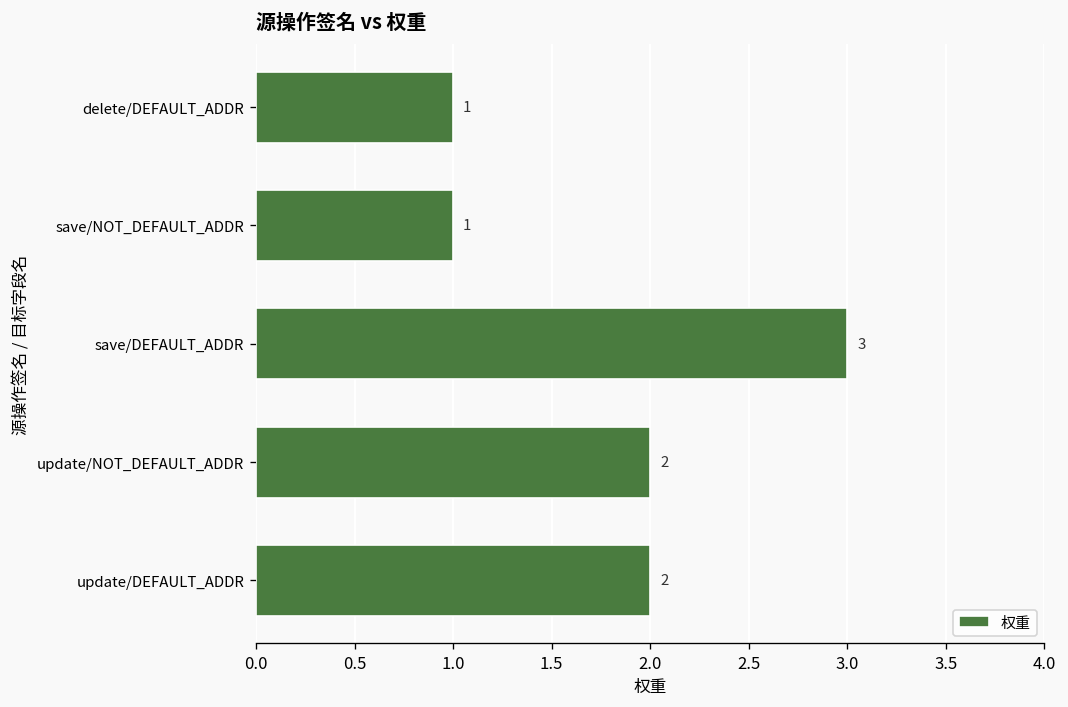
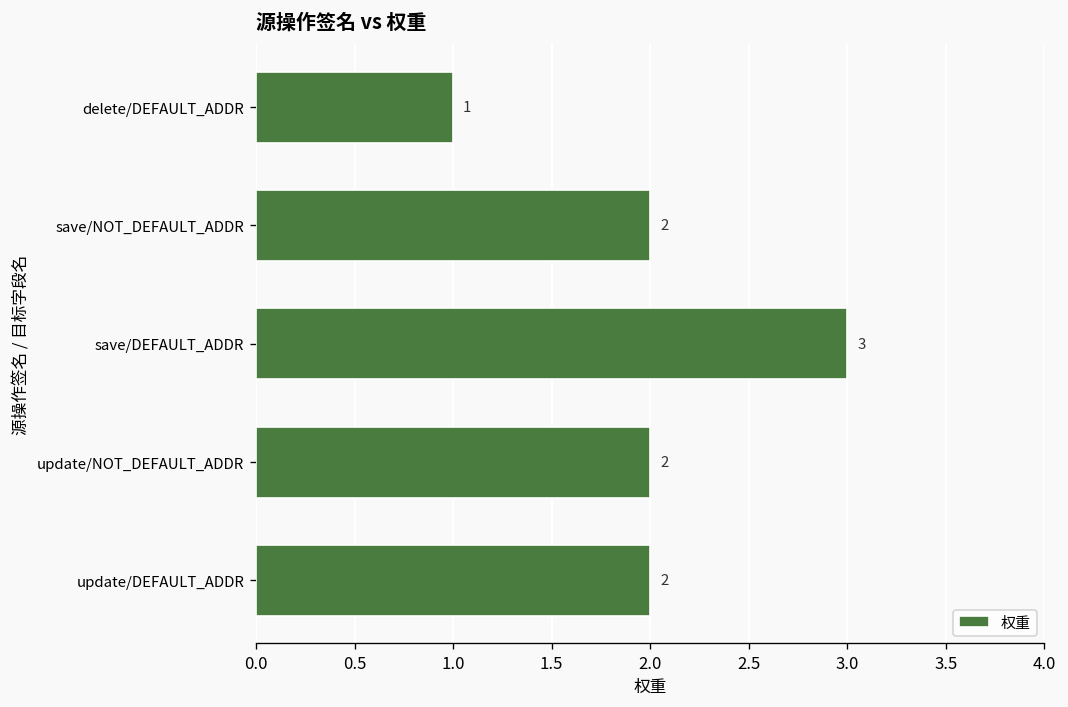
save/NOT_DEFAULT_ADDR: 1 -> 2
